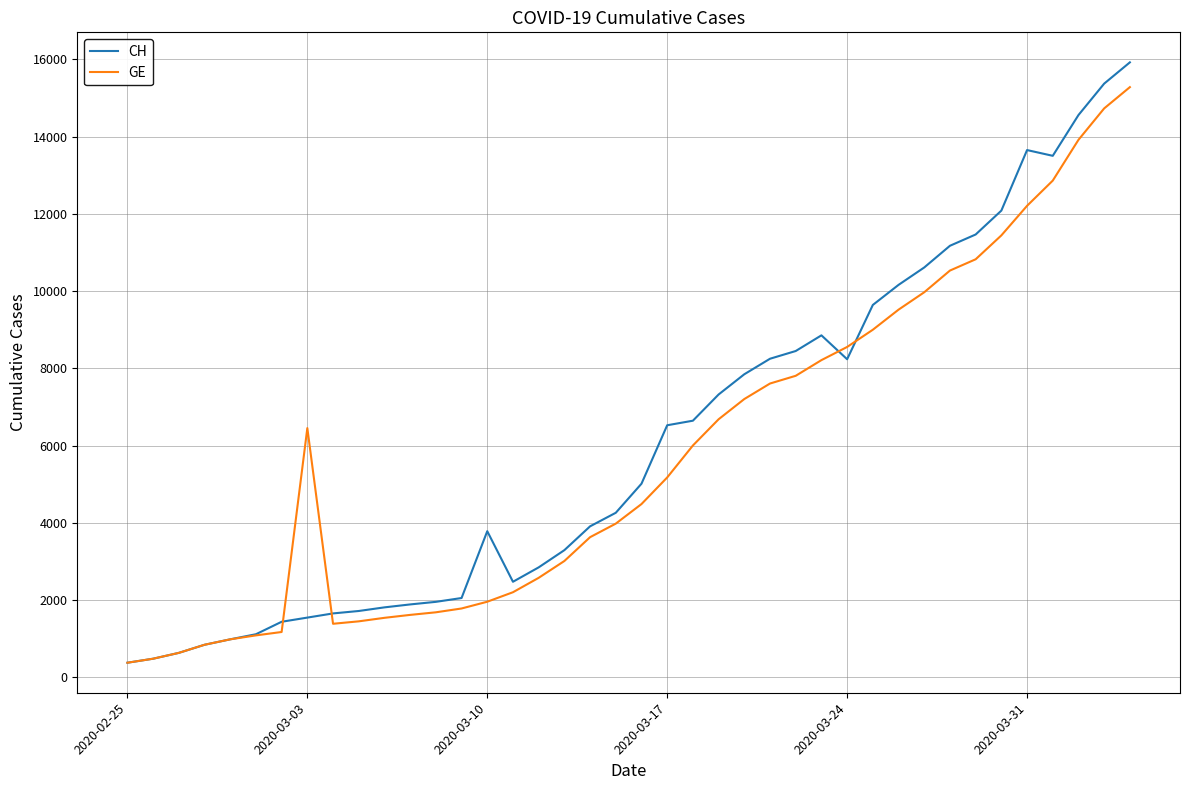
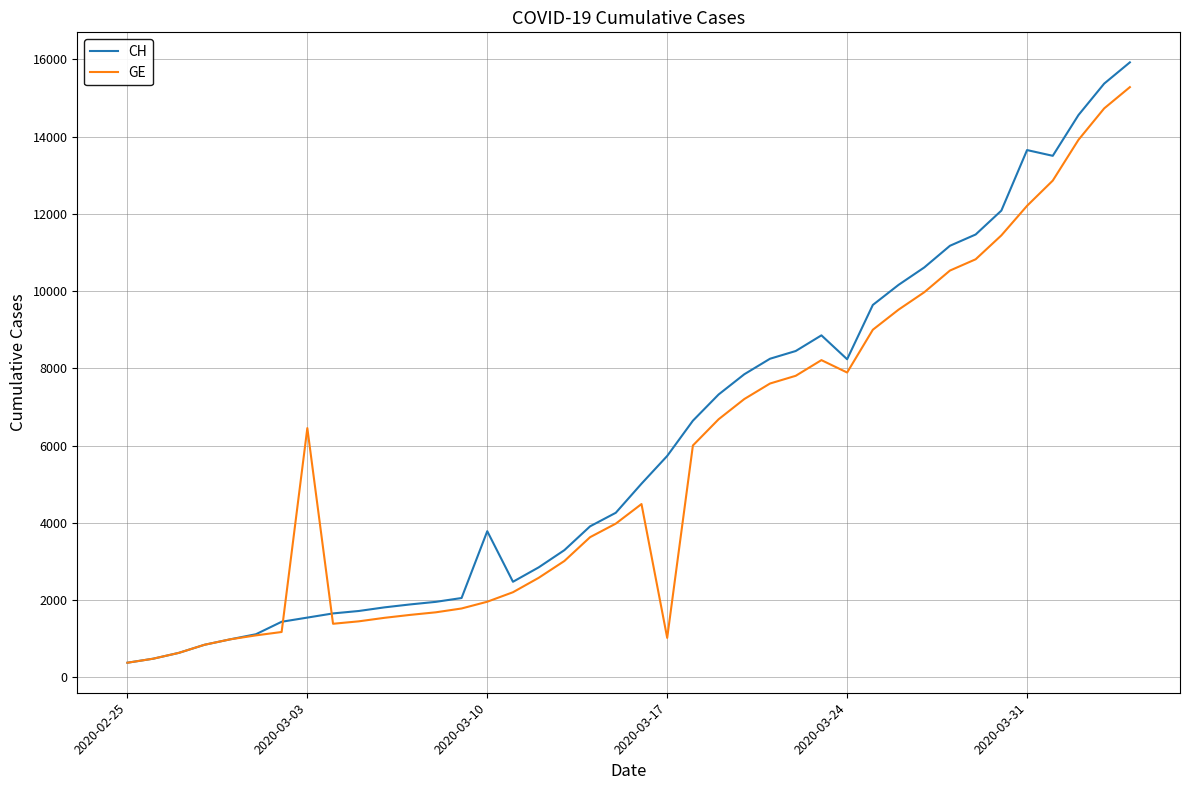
CH, 2020-03-17: 6500 -> 5700
GE, 2020-03-17: 5200 -> 1000
GE, 2020-03-24: 8600 -> 7900
